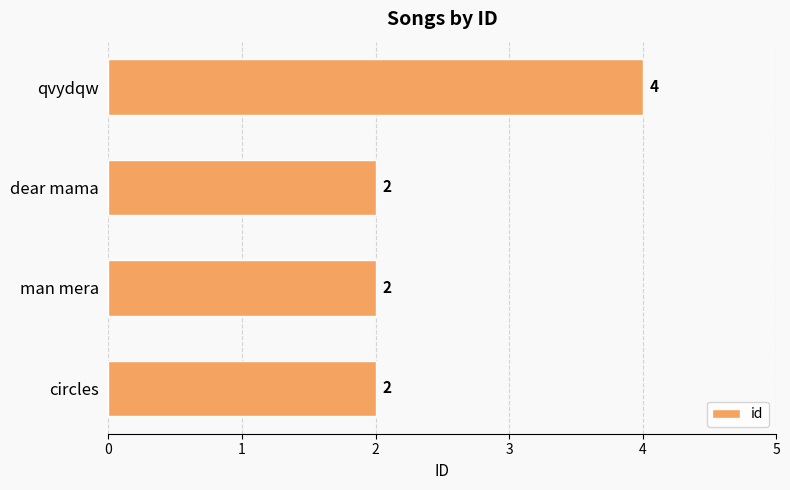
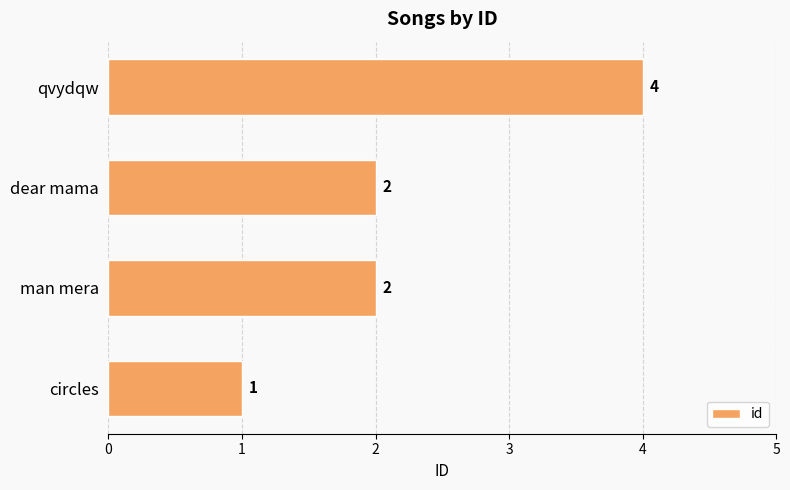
circles: 2 -> 1
